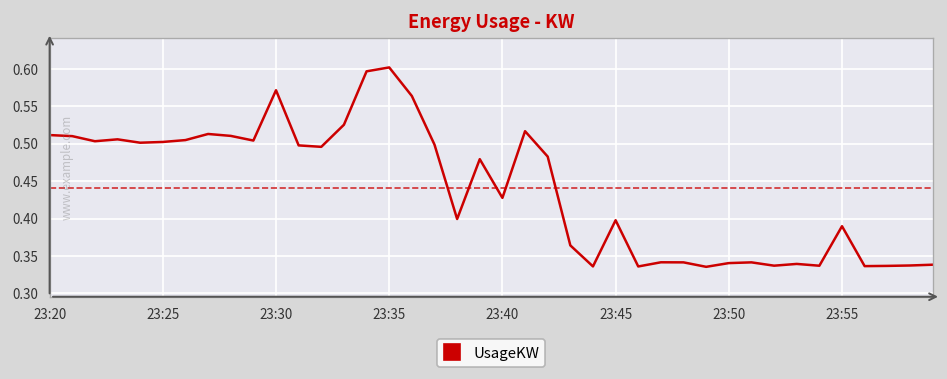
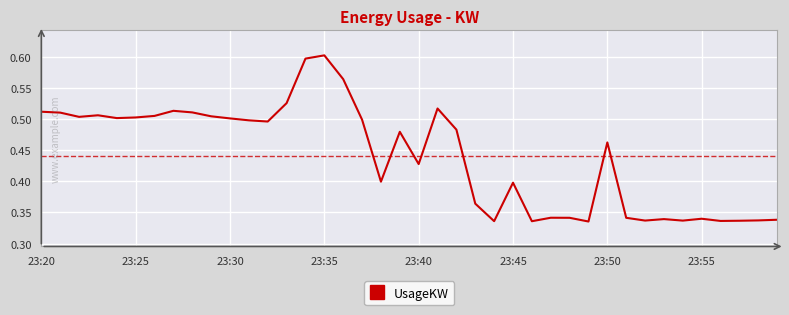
23:30: 0.57 -> 0.50
23:50: 0.34 -> 0.46
23:55: 0.39 -> 0.34
